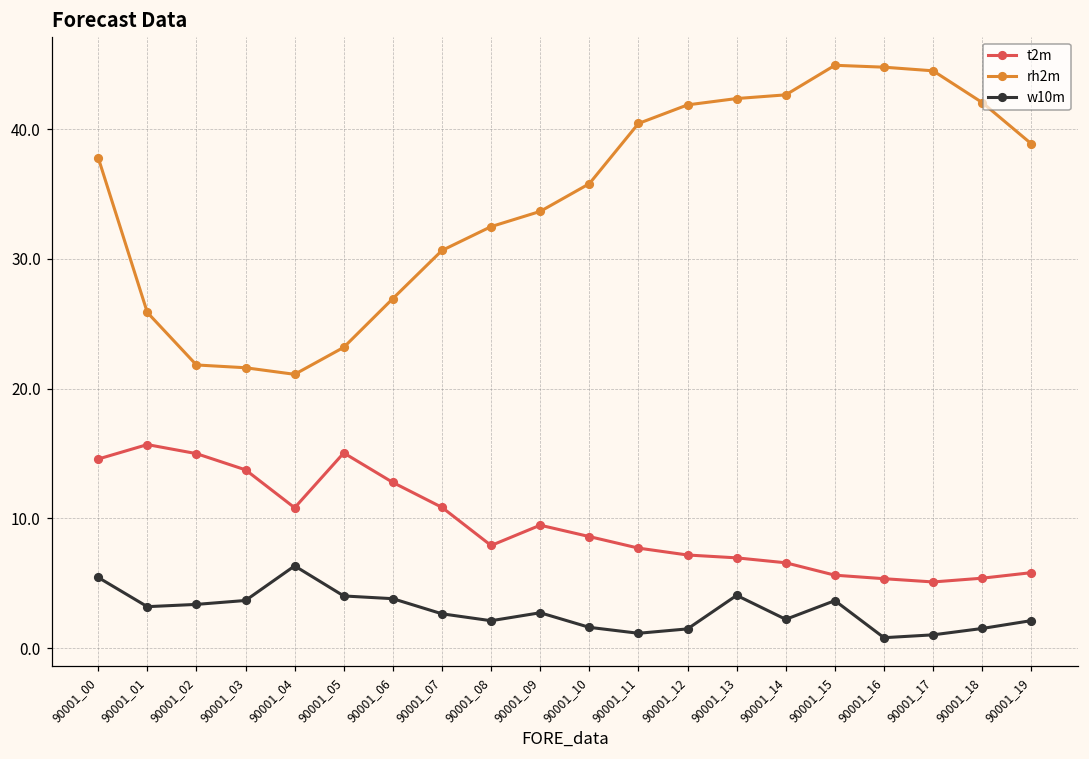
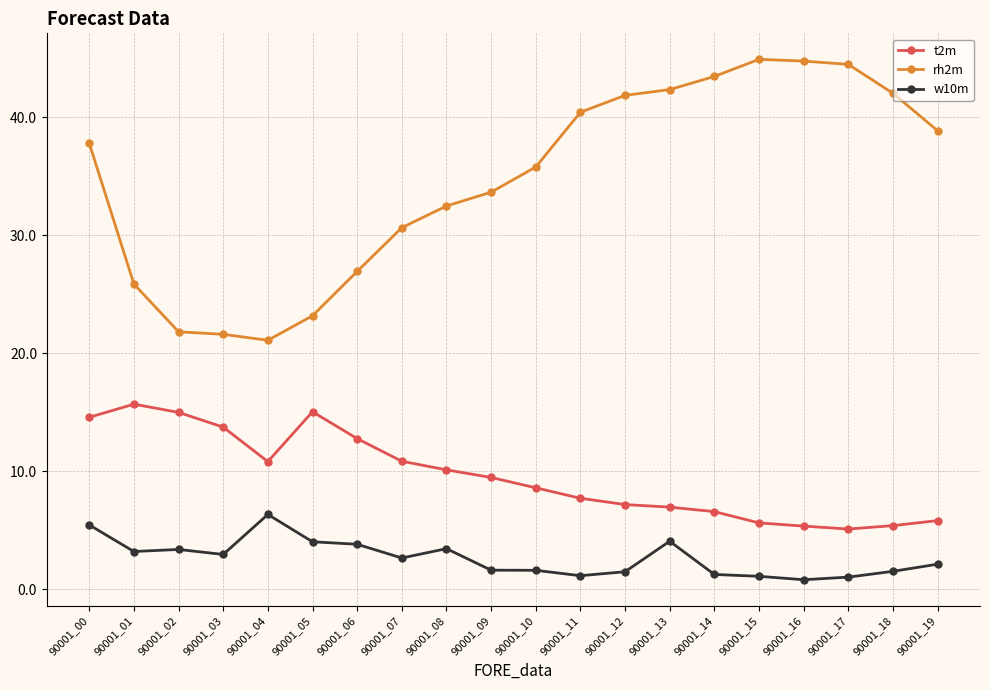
w10m, 90001_03: 3.7 -> 2.9
t2m, 90001_08: 7.9 -> 10.1
w10m, 90001_08: 2.1 -> 3.4
w10m, 90001_09: 2.7 -> 1.6
rh2m, 90001_14: 42.6 -> 43.5
w10m, 90001_14: 2.2 -> 1.2
w10m, 90001_15: 3.7 -> 1.1
